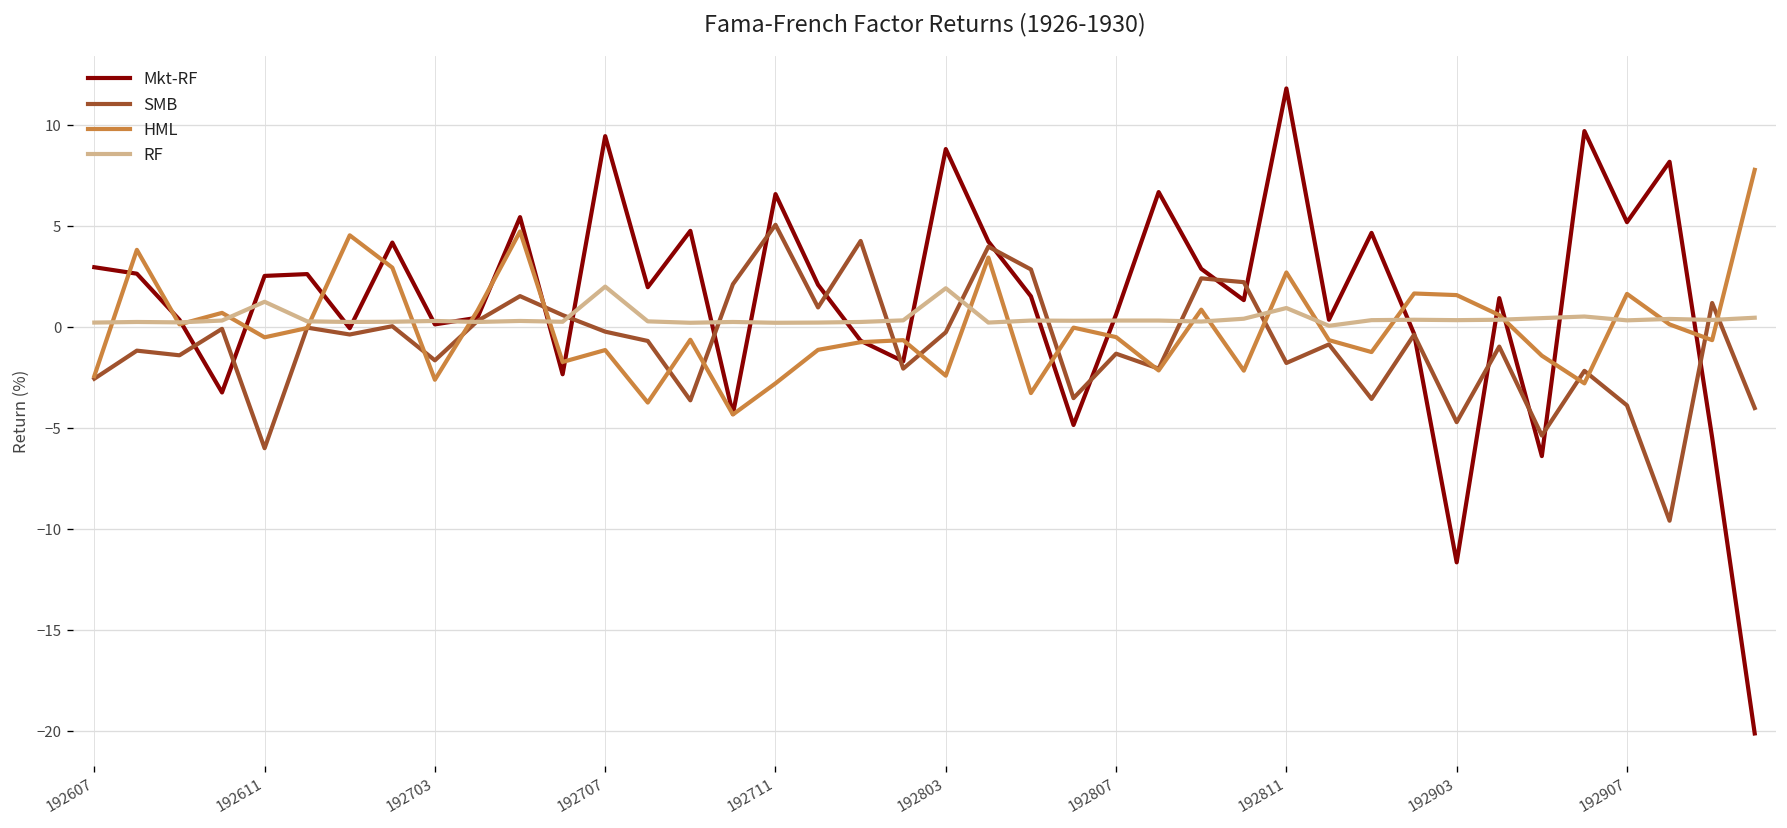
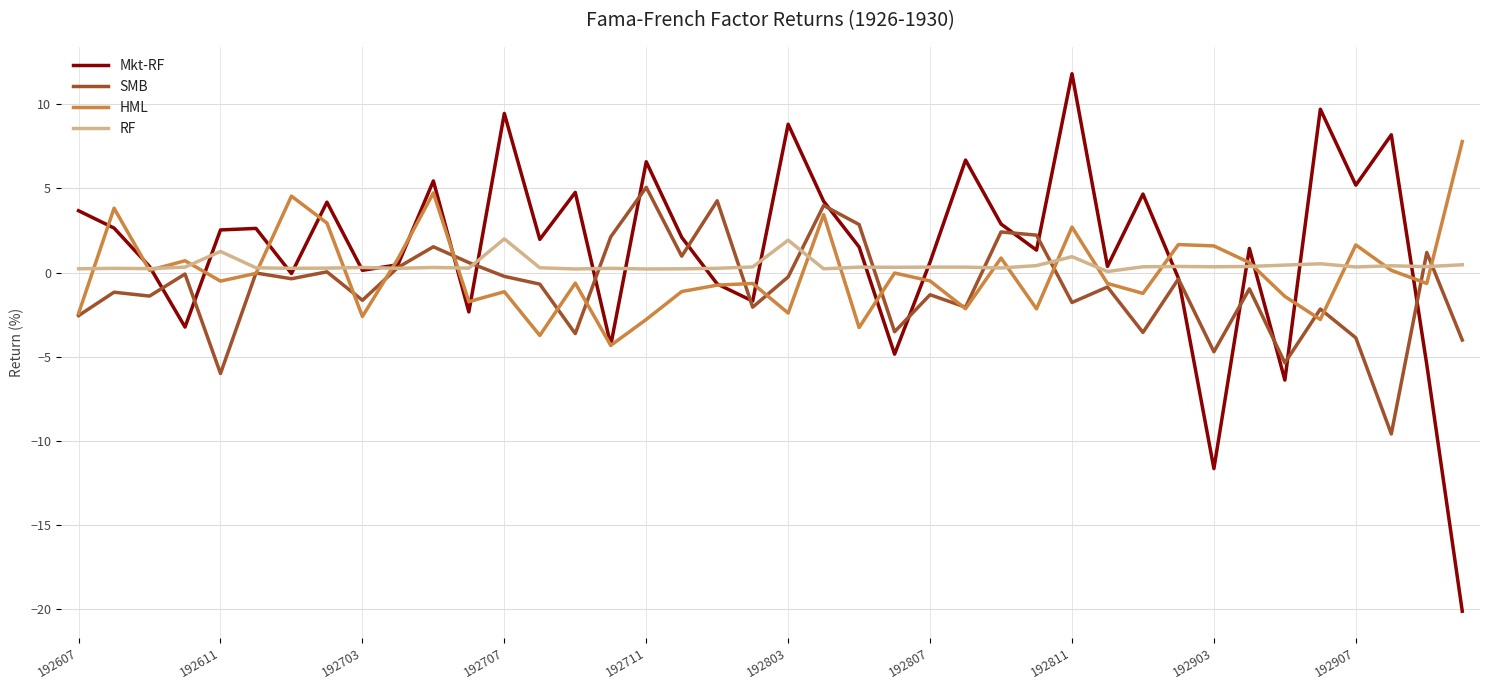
Mkt-RF, 192607: 3.0 -> 3.7
